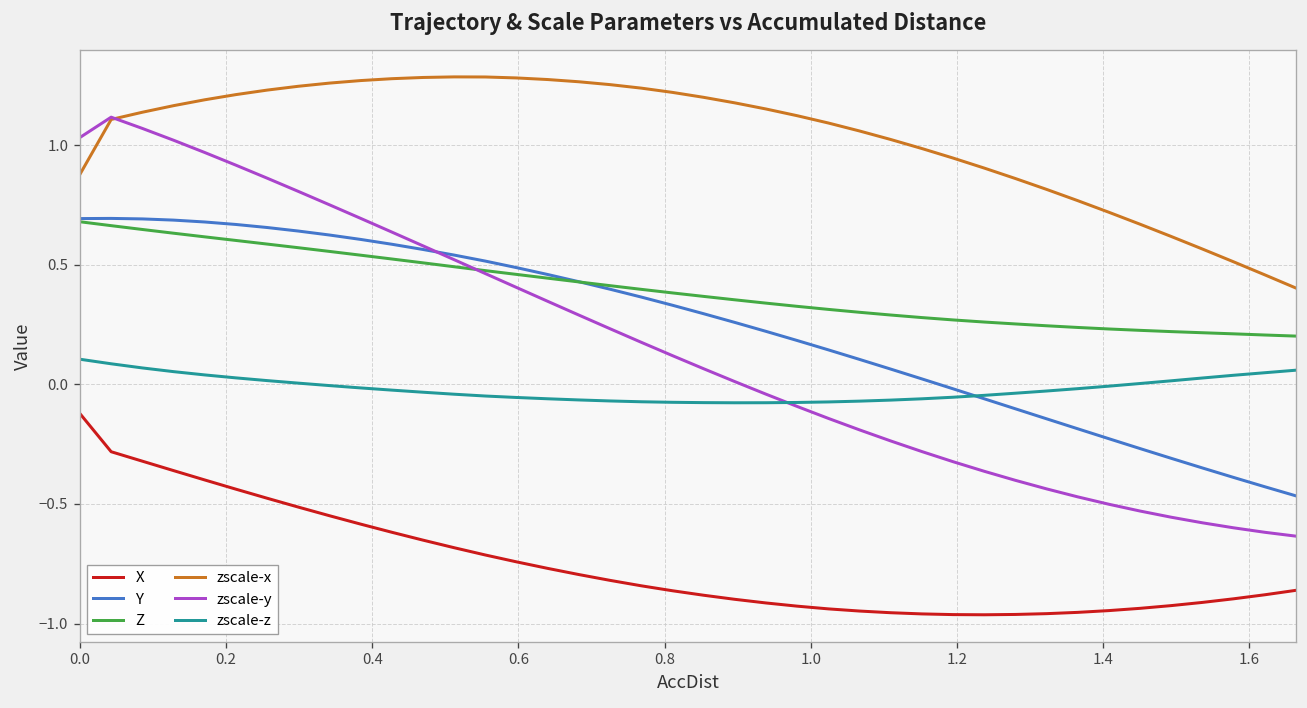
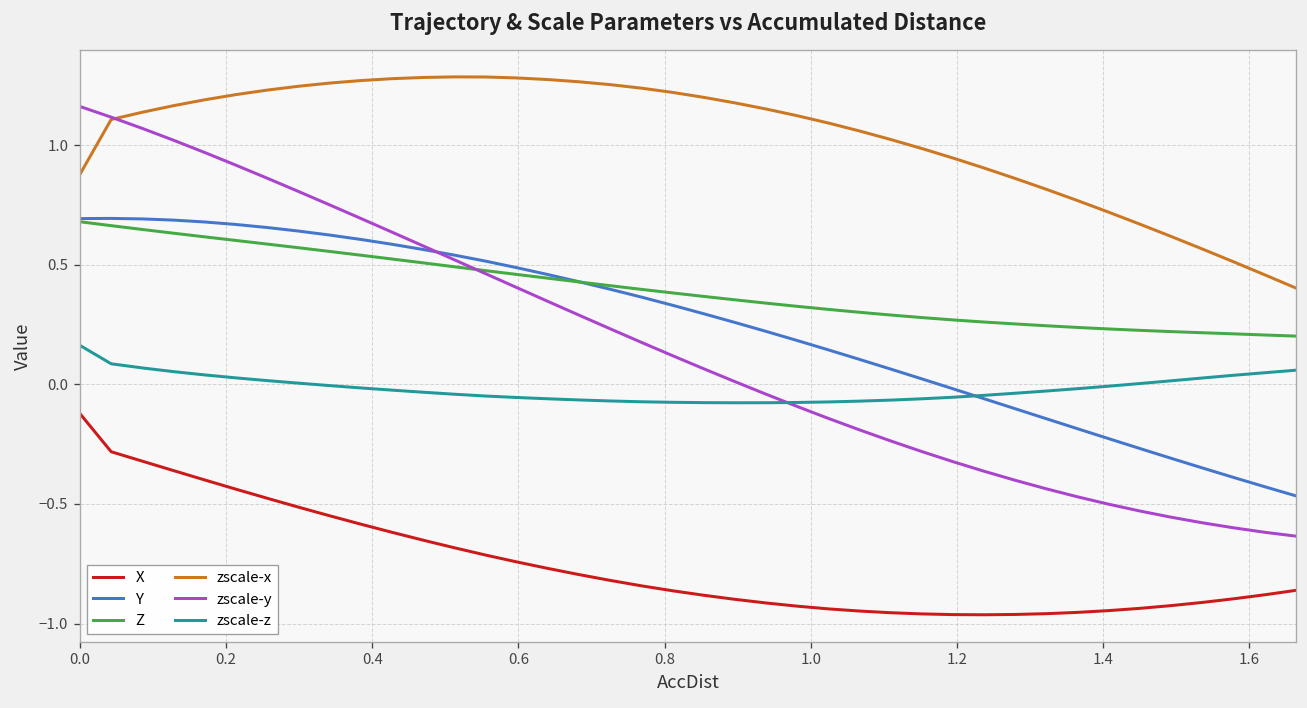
zscale-y, 0.0: 1.03 -> 1.16
zscale-z, 0.0: 0.10 -> 0.16
